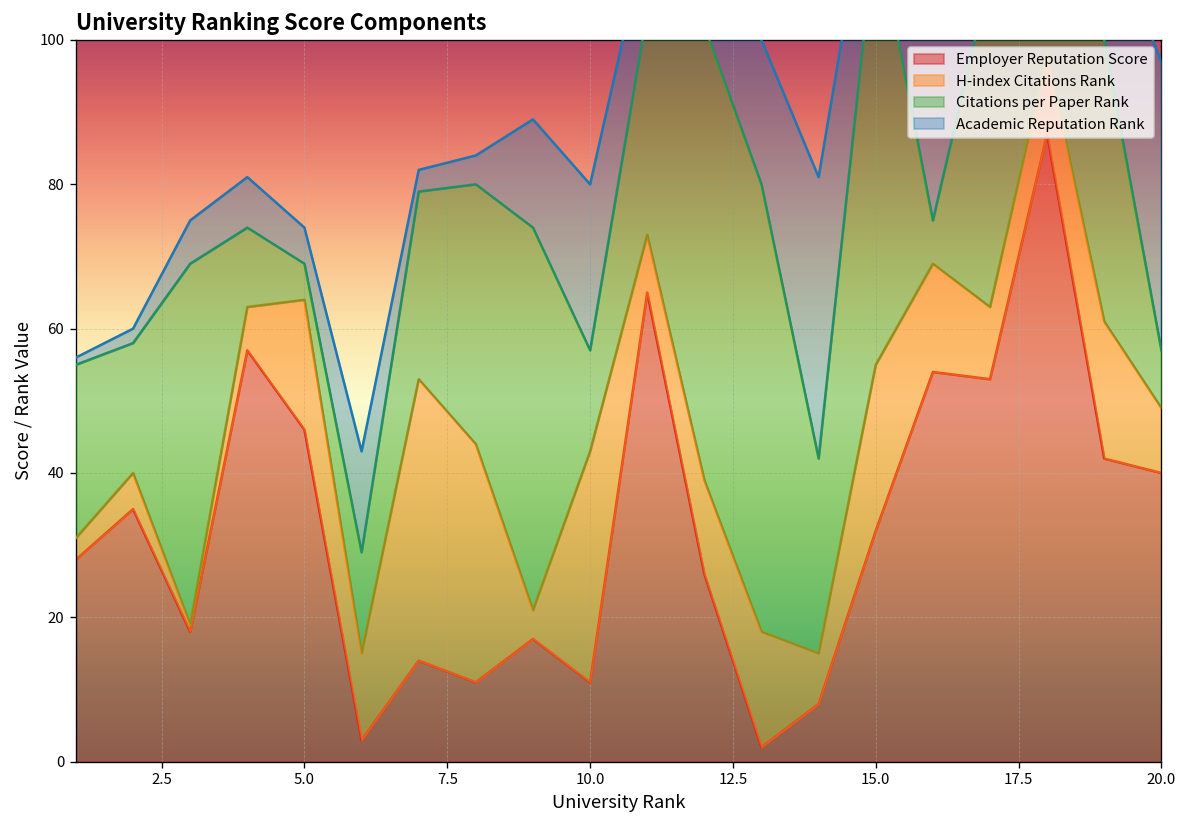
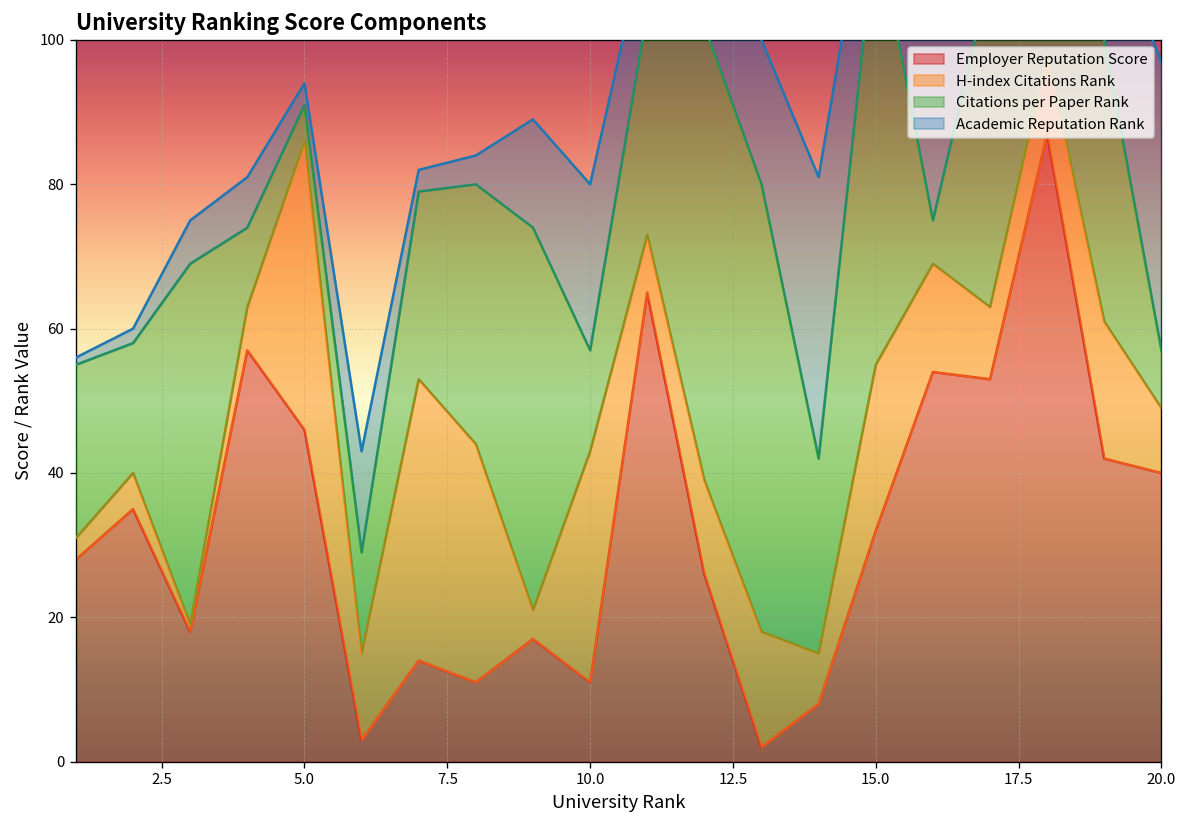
H-index Citations Rank, 5.0: 18 -> 40
Academic Reputation Rank, 5.0: 5 -> 3
